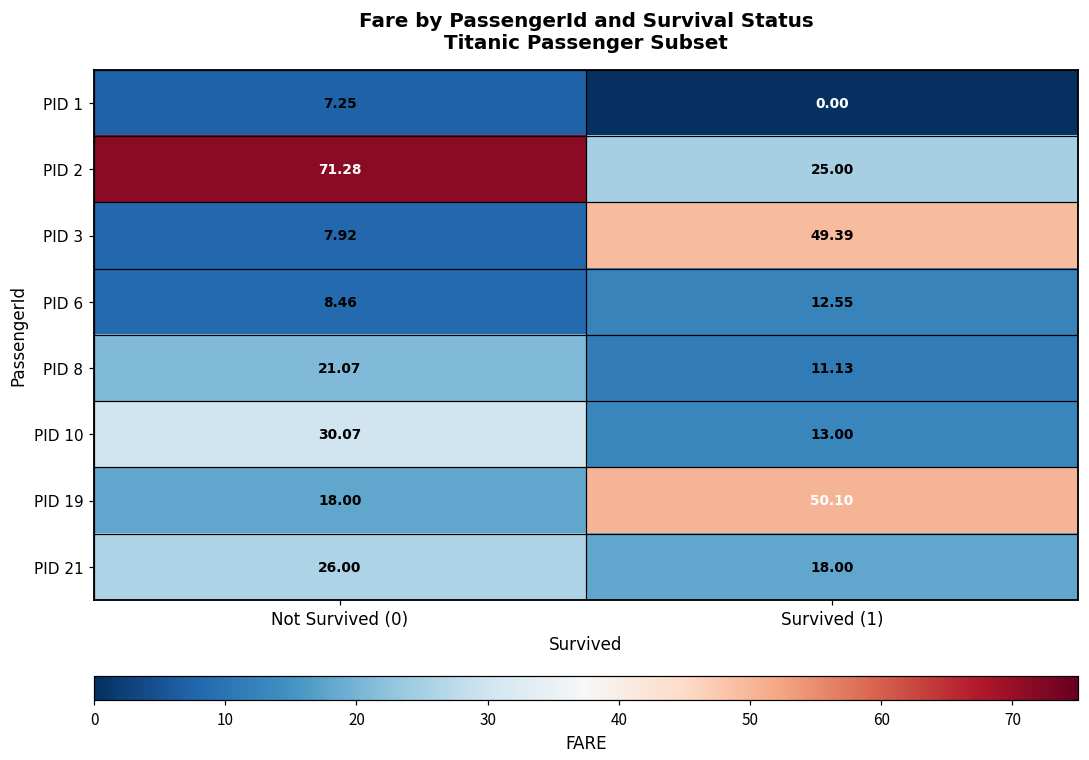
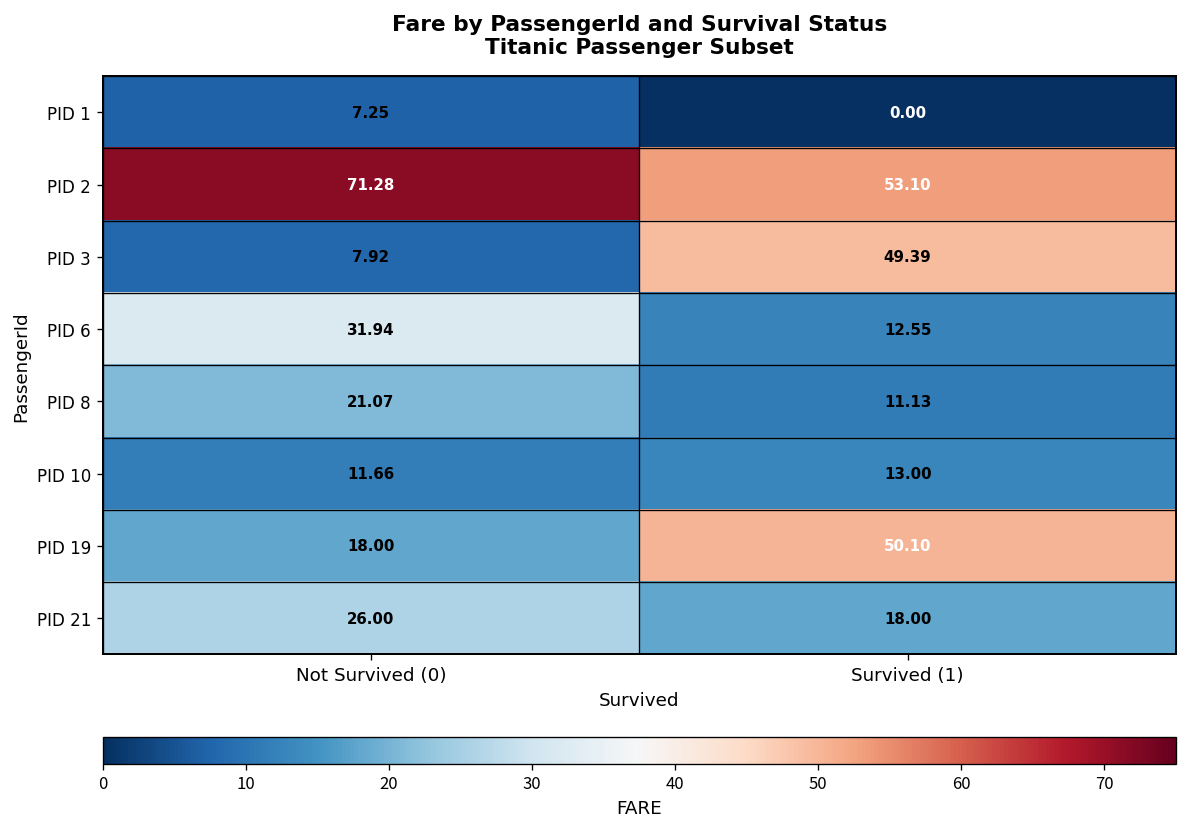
PID 2, Survived (1): 25.00 -> 53.10
PID 6, Not Survived (0): 8.46 -> 31.94
PID 10, Not Survived (0): 30.07 -> 11.66
